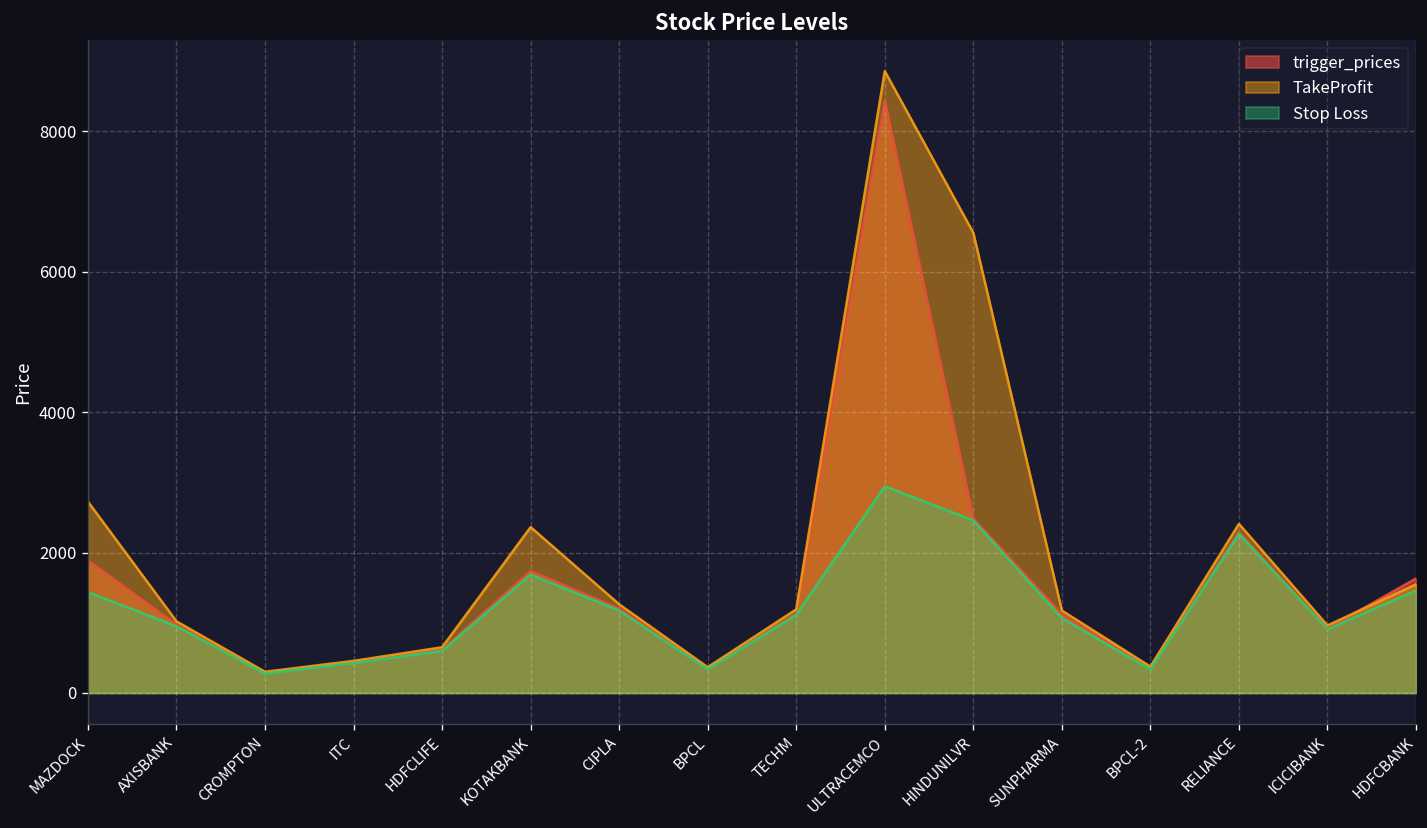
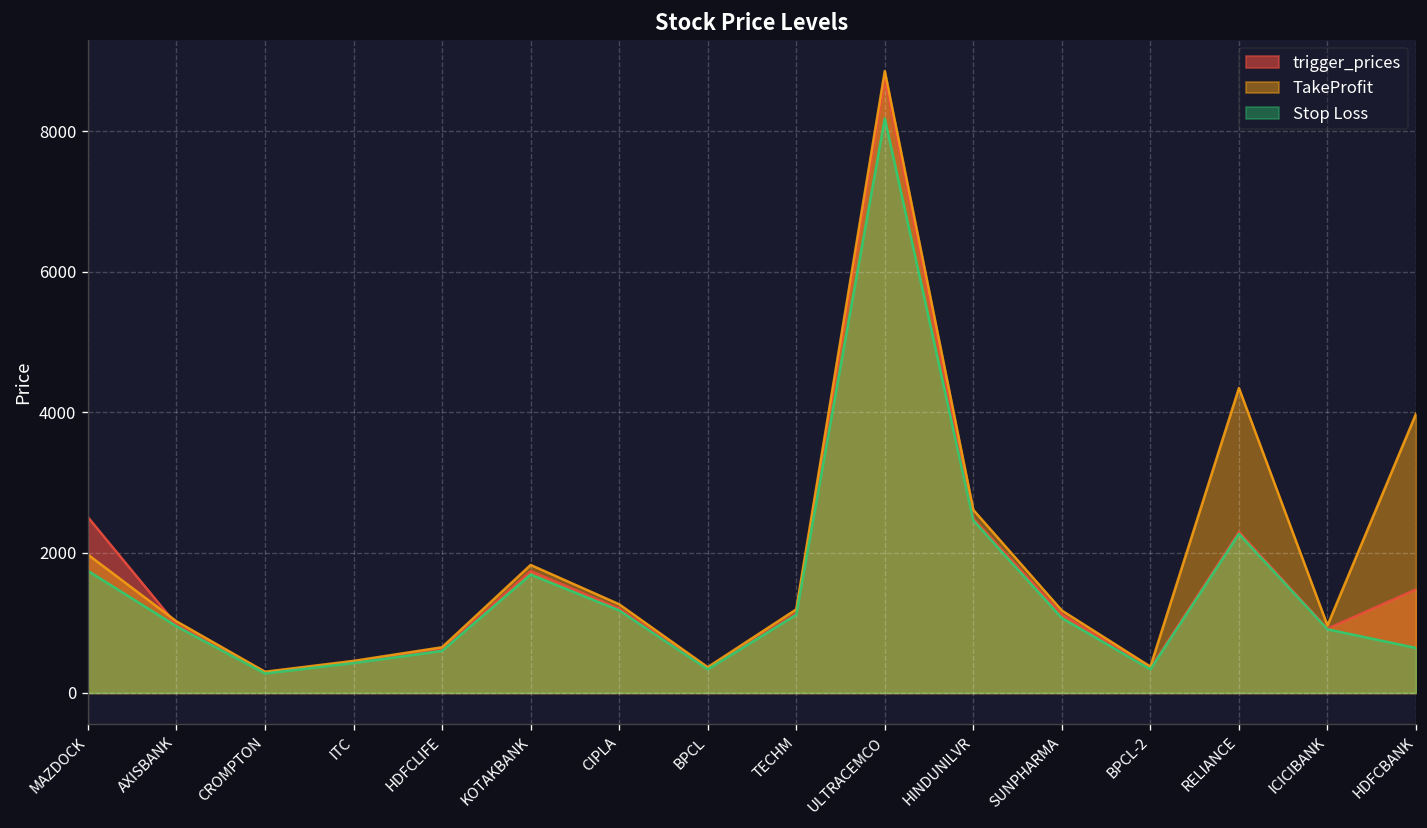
trigger_prices, MAZDOCK: 1900 -> 2500
TakeProfit, MAZDOCK: 2700 -> 2000
Stop Loss, MAZDOCK: 1400 -> 1700
TakeProfit, KOTAKBANK: 2400 -> 1800
trigger_prices, ULTRACEMCO: 8400 -> 8700
Stop Loss, ULTRACEMCO: 2900 -> 8200
TakeProfit, HINDUNILVR: 6600 -> 2600
TakeProfit, RELIANCE: 2400 -> 4300
trigger_prices, HDFCBANK: 1600 -> 1500
TakeProfit, HDFCBANK: 1500 -> 4000
Stop Loss, HDFCBANK: 1500 -> 600
